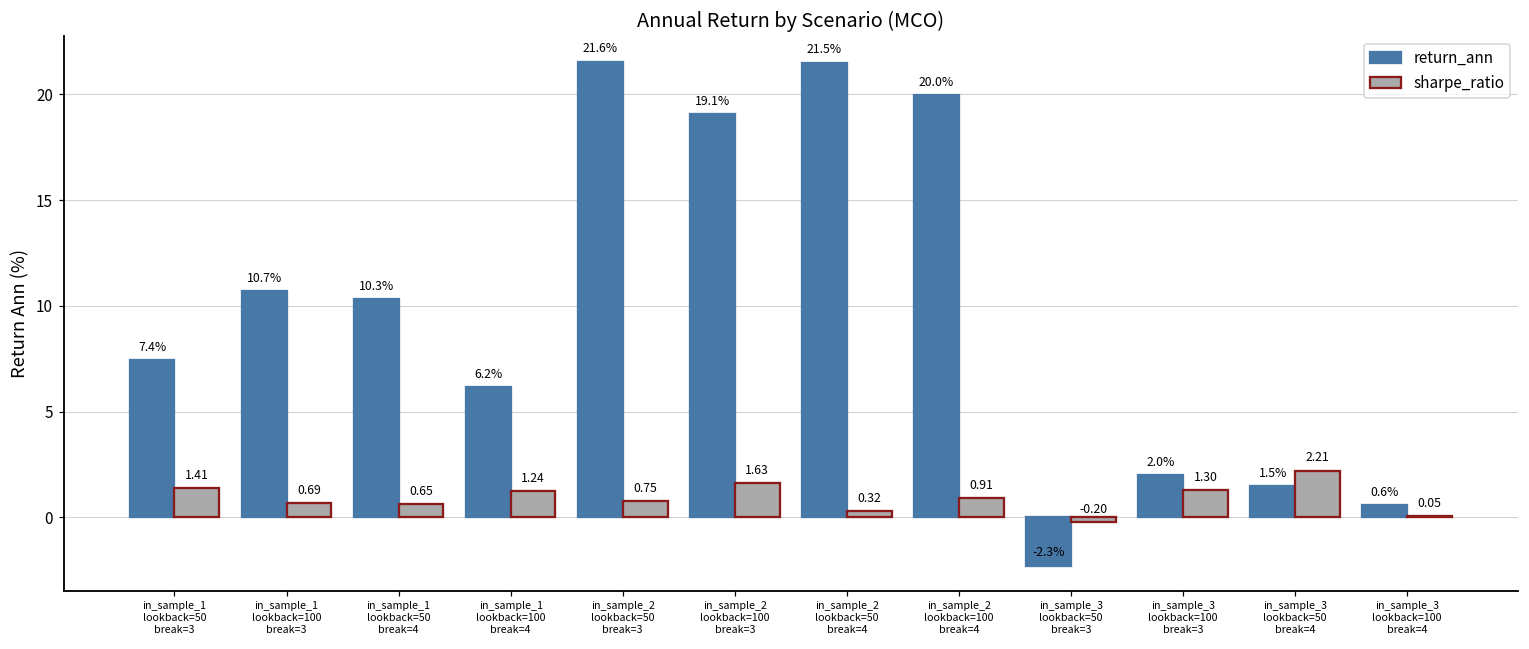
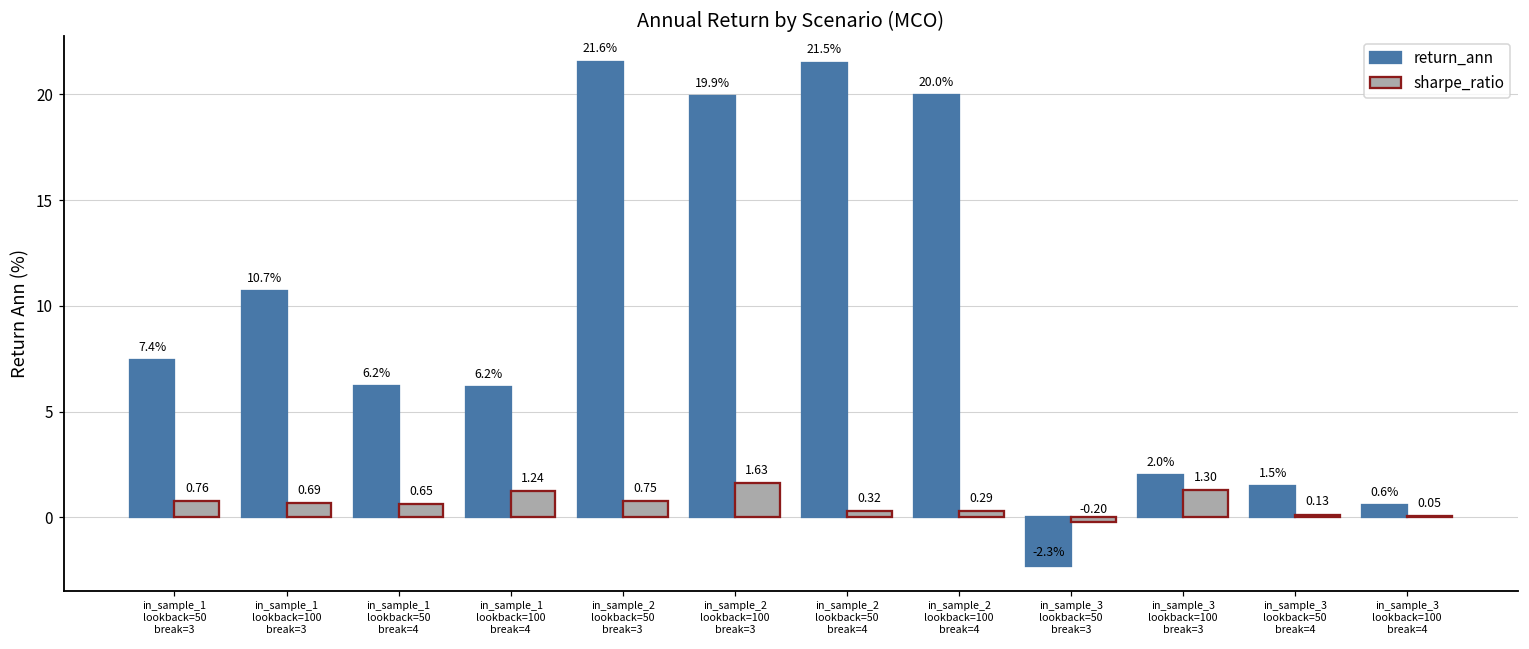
sharpe_ratio, in_sample_1 lookback=50 break=3: 1.41 -> 0.76
return_ann, in_sample_1 lookback=50 break=4: 10.3% -> 6.2%
return_ann, in_sample_2 lookback=100 break=3: 19.1% -> 19.9%
sharpe_ratio, in_sample_2 lookback=100 break=4: 0.91 -> 0.29
sharpe_ratio, in_sample_3 lookback=50 break=4: 2.21 -> 0.13
